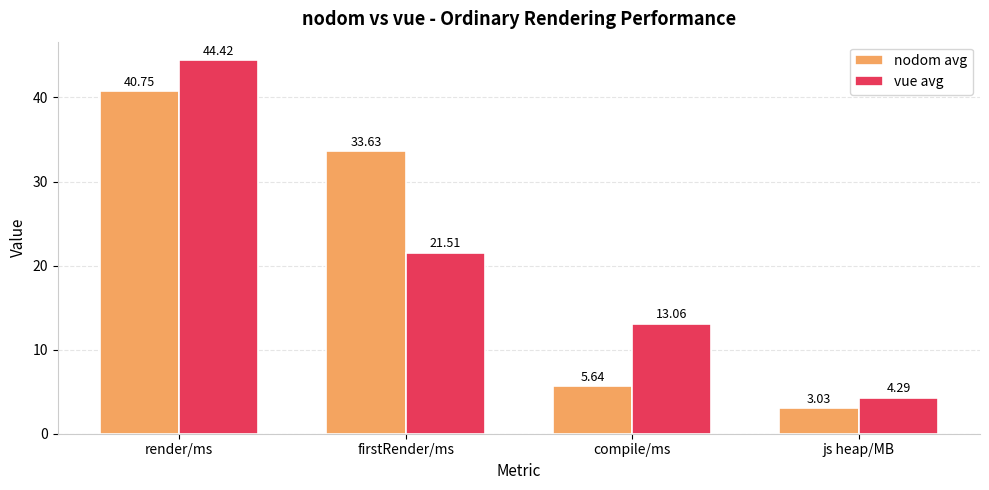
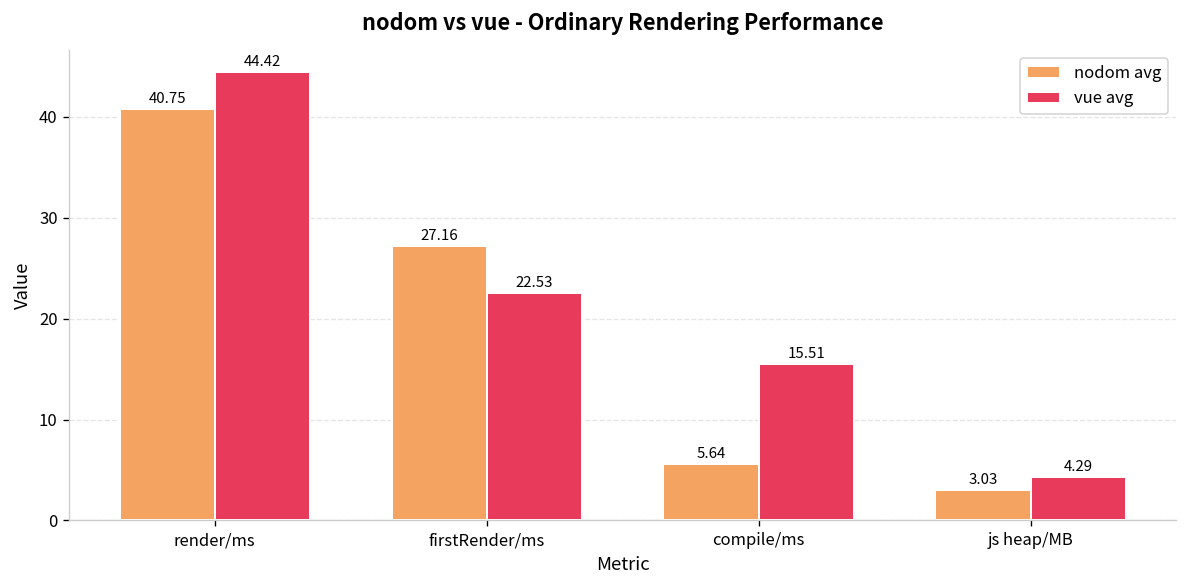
nodom avg, firstRender/ms: 33.63 -> 27.16
vue avg, firstRender/ms: 21.51 -> 22.53
vue avg, compile/ms: 13.06 -> 15.51
